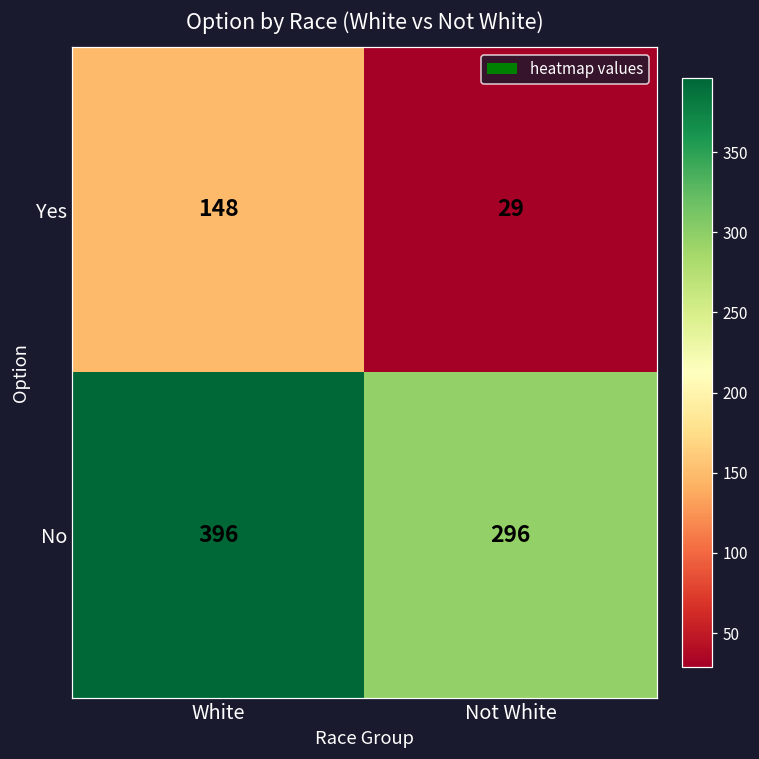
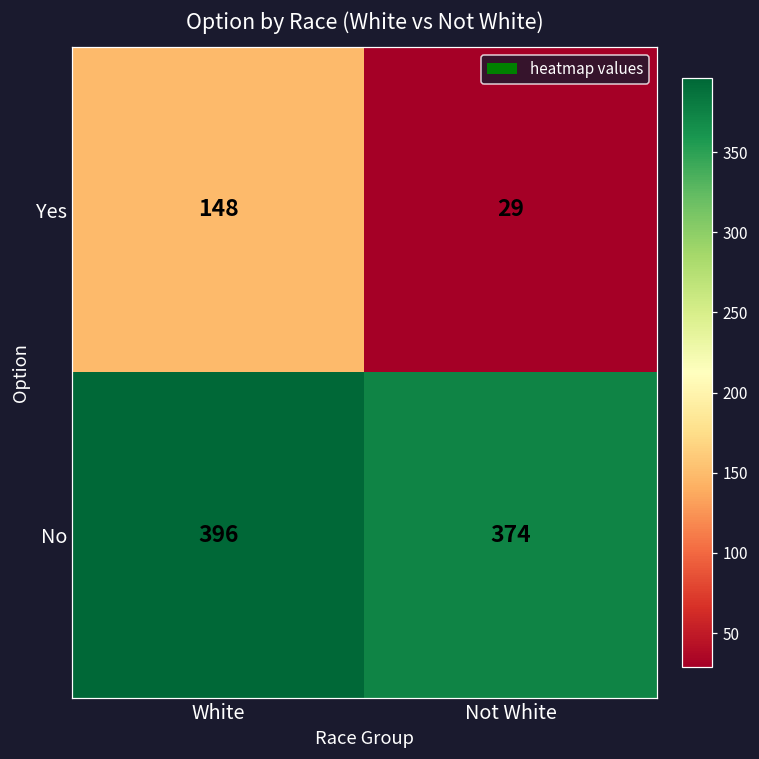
No, Not White: 296 -> 374
